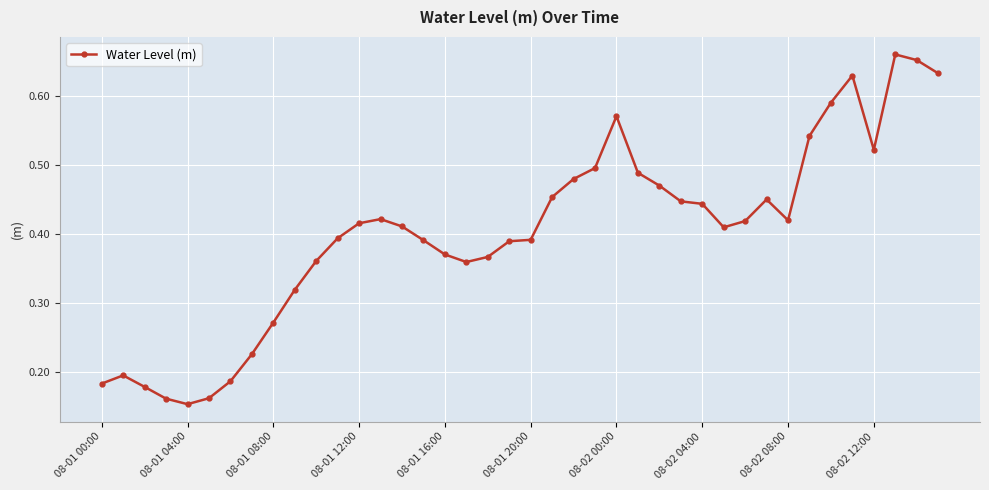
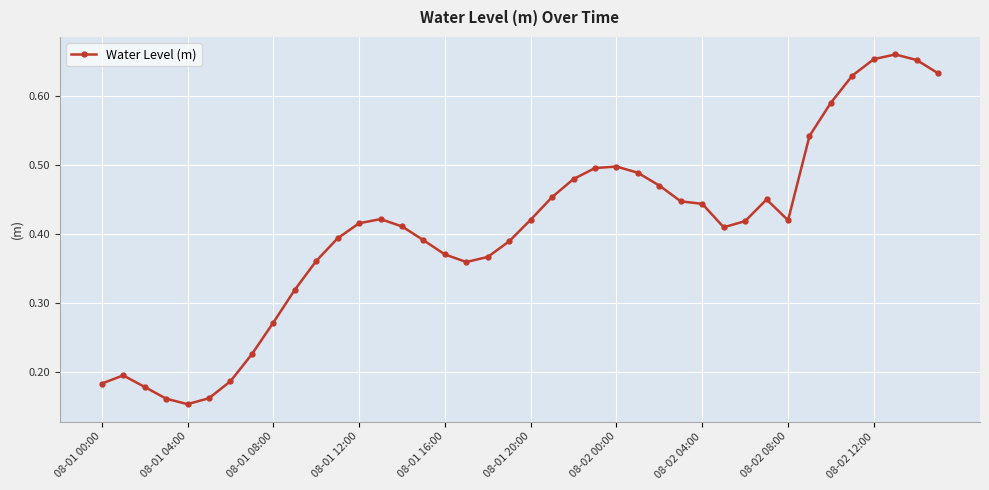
08-01 20:00: 0.39 -> 0.42
08-02 00:00: 0.57 -> 0.50
08-02 12:00: 0.52 -> 0.65
